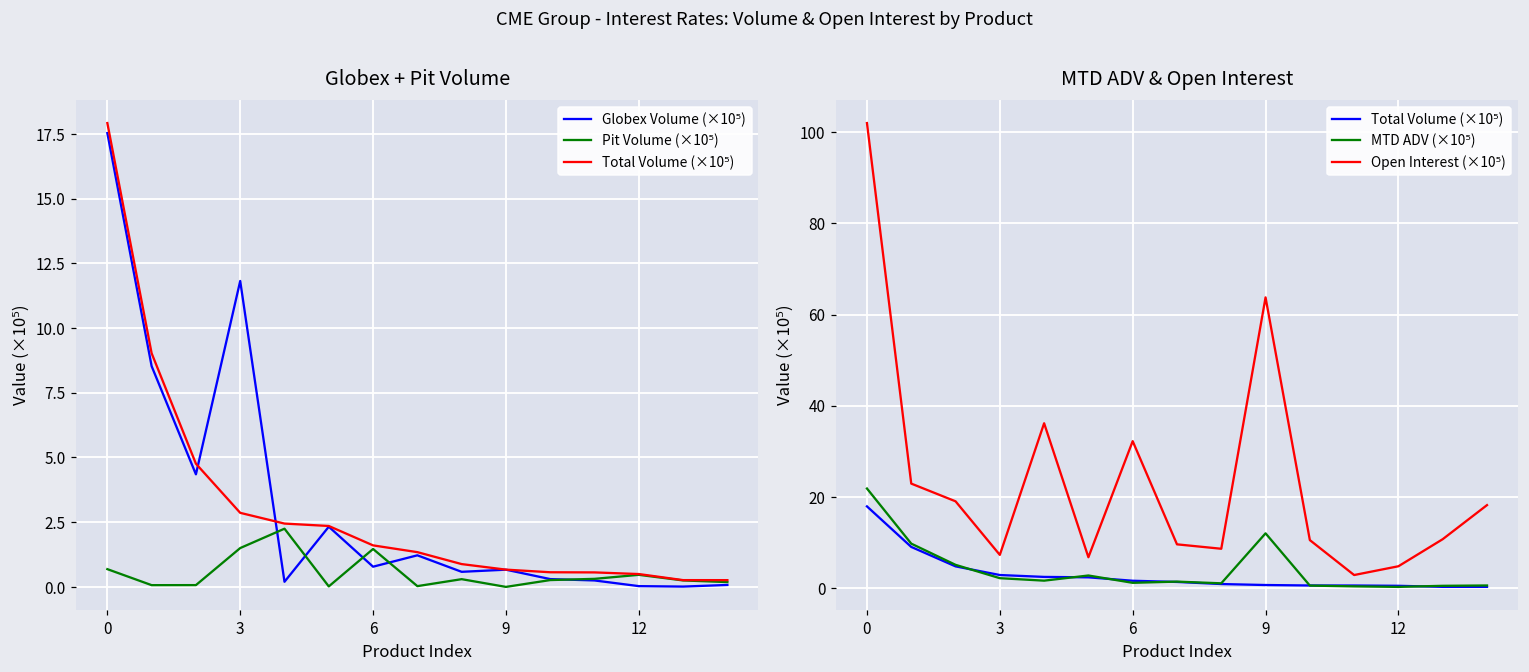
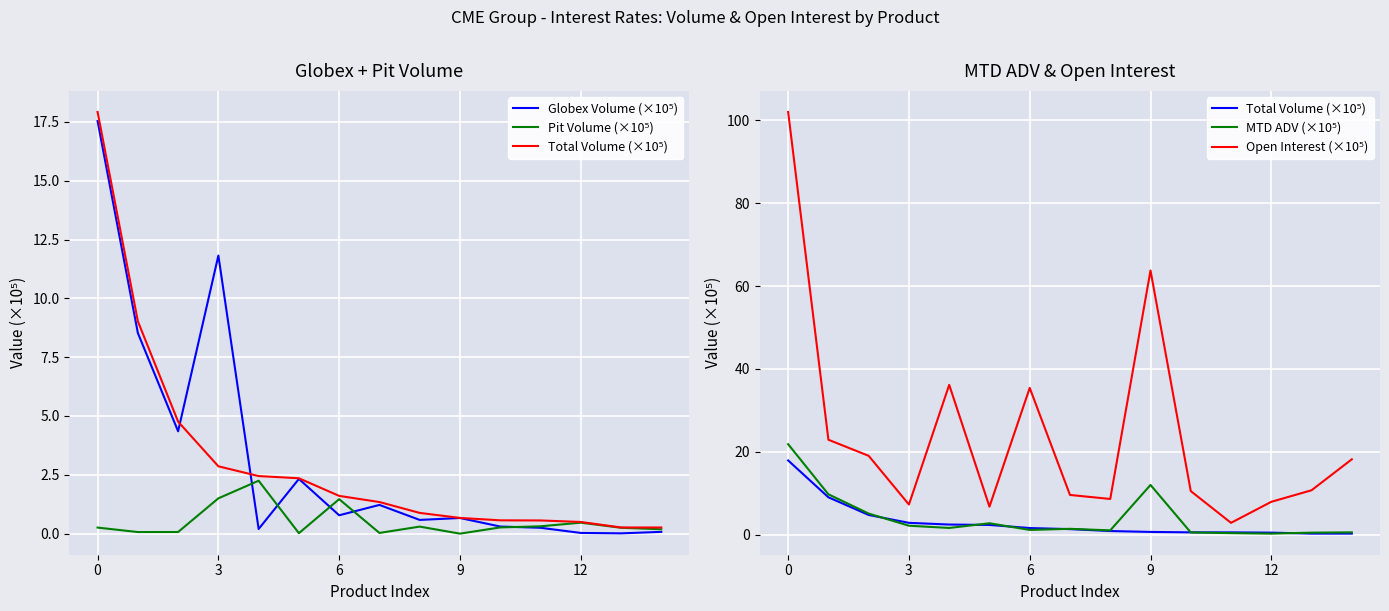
Globex + Pit Volume, Pit Volume (×10⁵), 0: 0.7 -> 0.3
MTD ADV & Open Interest, Open Interest (×10⁵), 6: 32 -> 35
MTD ADV & Open Interest, Open Interest (×10⁵), 12: 5 -> 8
